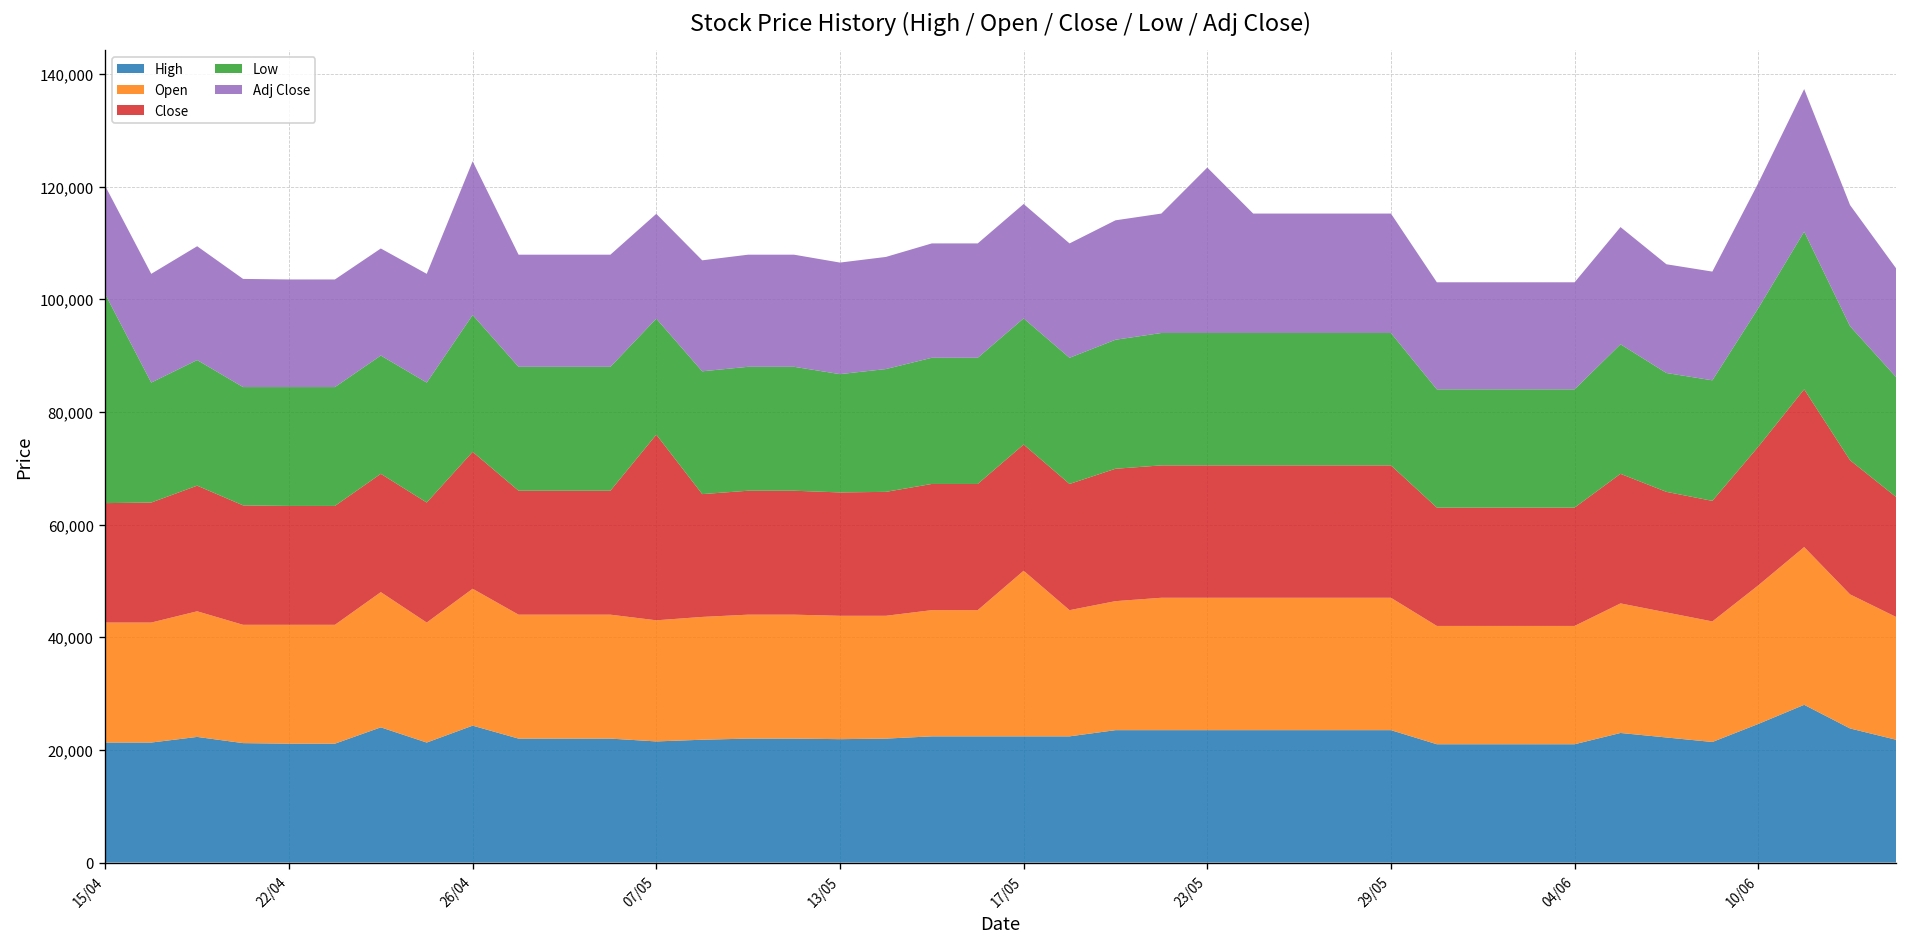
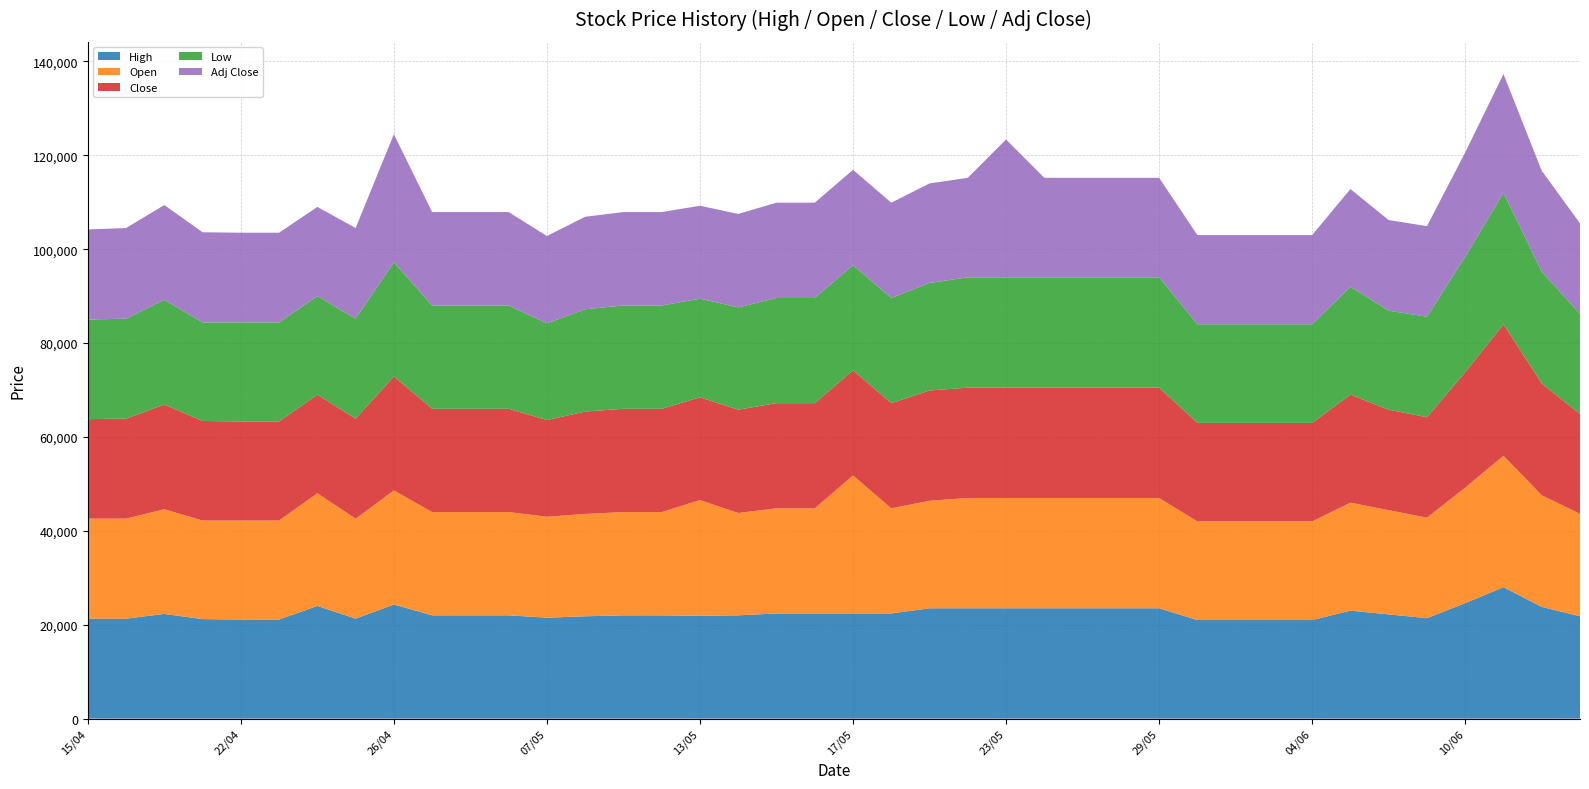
Low, 15/04: 37,000 -> 21,000
Close, 07/05: 33,000 -> 21,000
Open, 13/05: 22,000 -> 25,000
